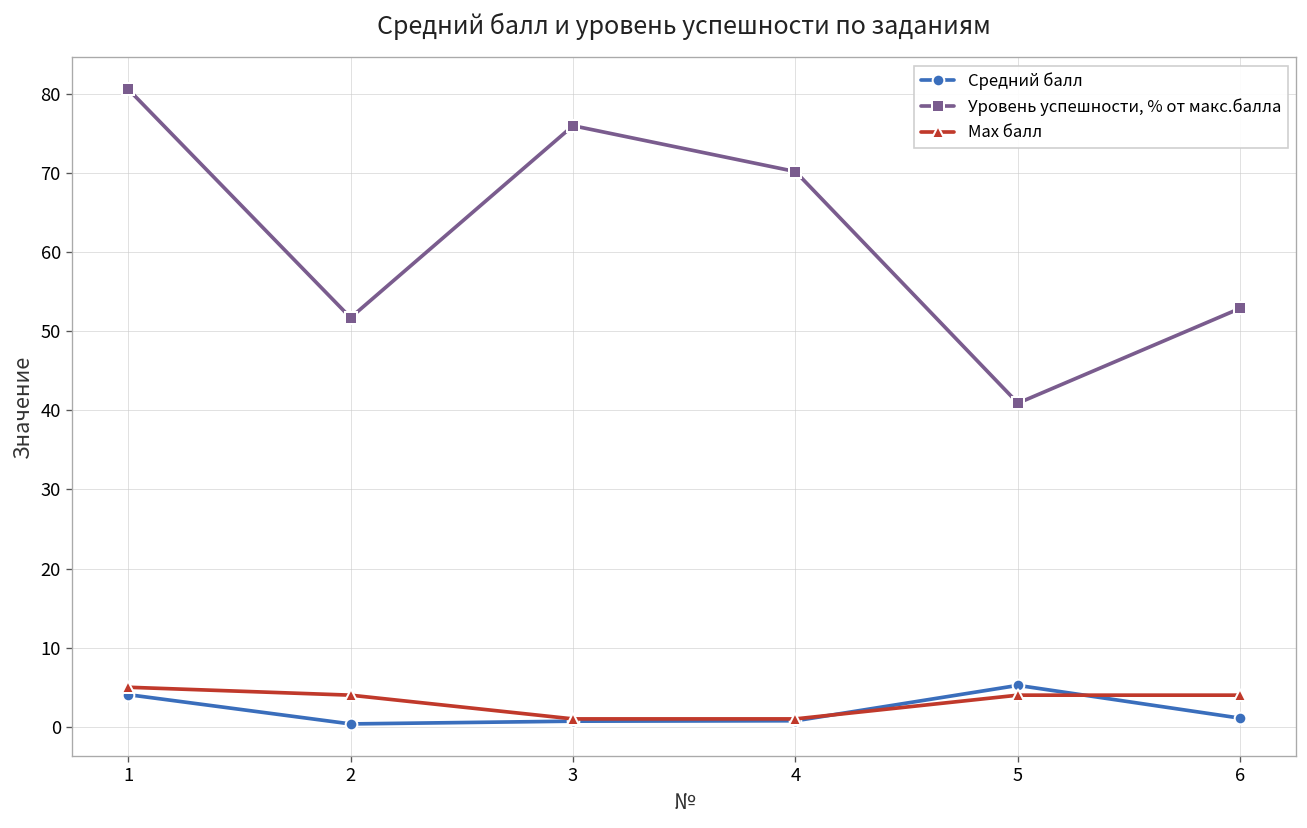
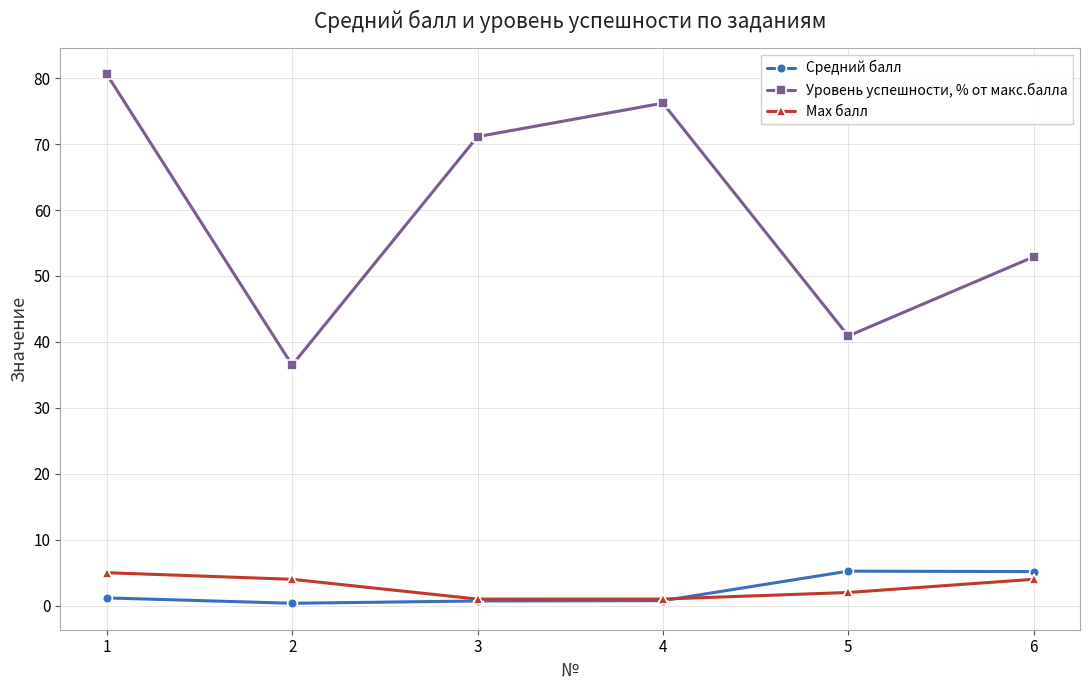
Средний балл, 1: 4 -> 1
Уровень успешности, % от макс.балла, 2: 52 -> 36
Уровень успешности, % от макс.балла, 3: 76 -> 71
Уровень успешности, % от макс.балла, 4: 70 -> 76
Max балл, 5: 4 -> 2
Средний балл, 6: 1 -> 5
